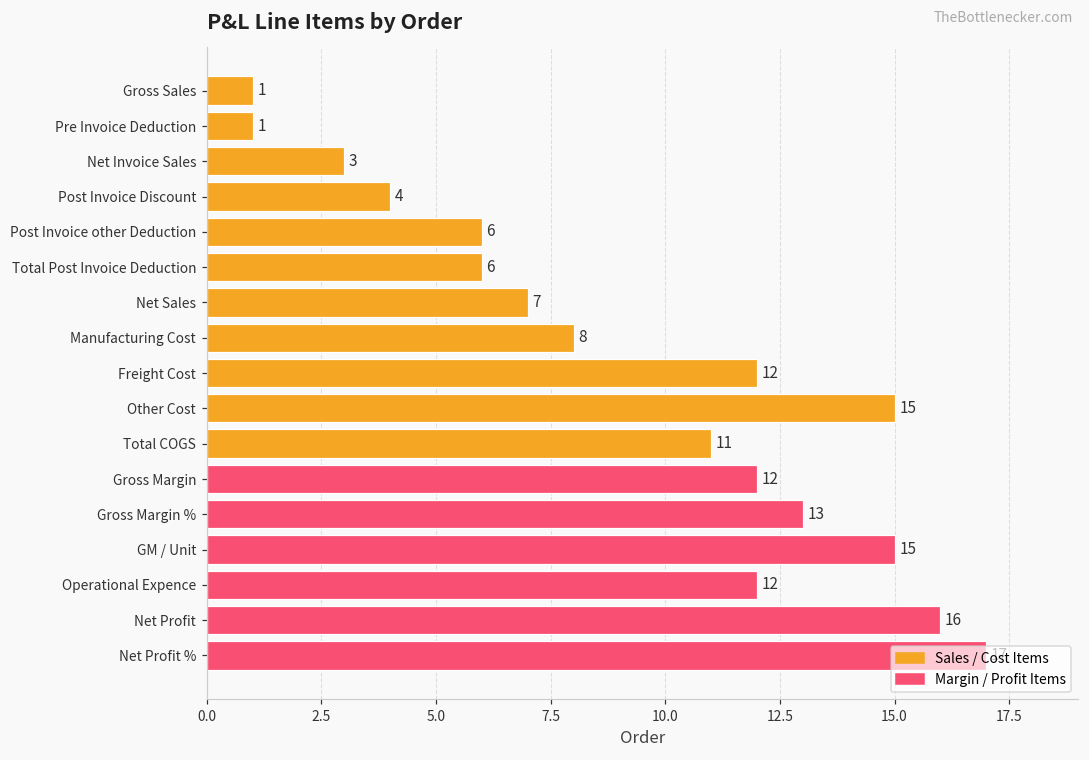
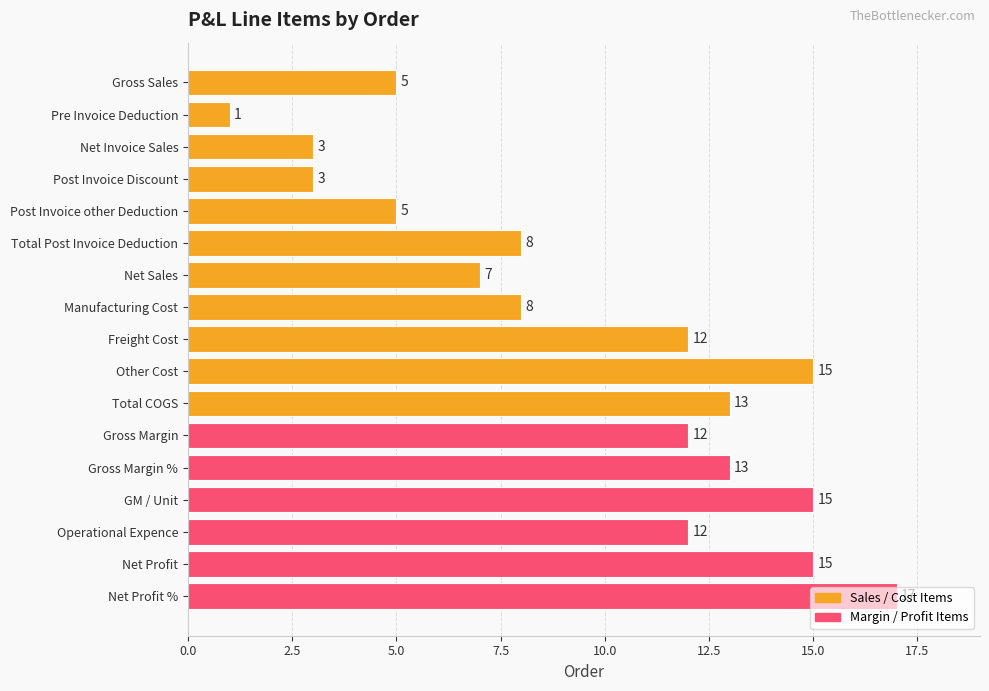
Gross Sales: 1 -> 5
Post Invoice Discount: 4 -> 3
Post Invoice other Deduction: 6 -> 5
Total Post Invoice Deduction: 6 -> 8
Total COGS: 11 -> 13
Net Profit: 16 -> 15
